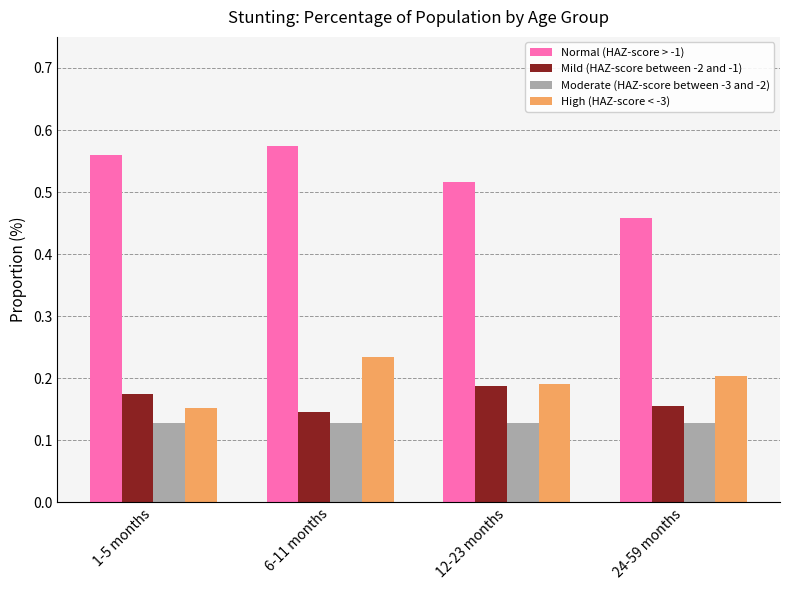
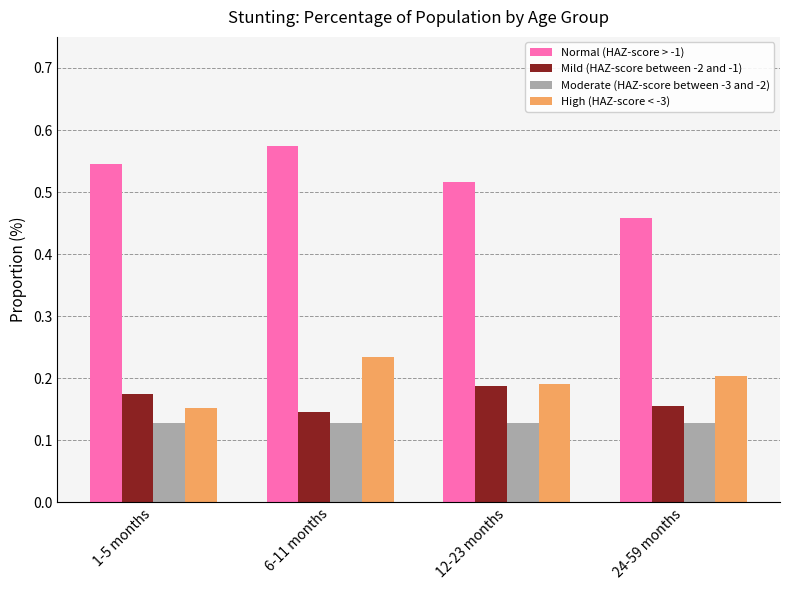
Normal (HAZ-score > -1), 1-5 months: 0.56 -> 0.55
